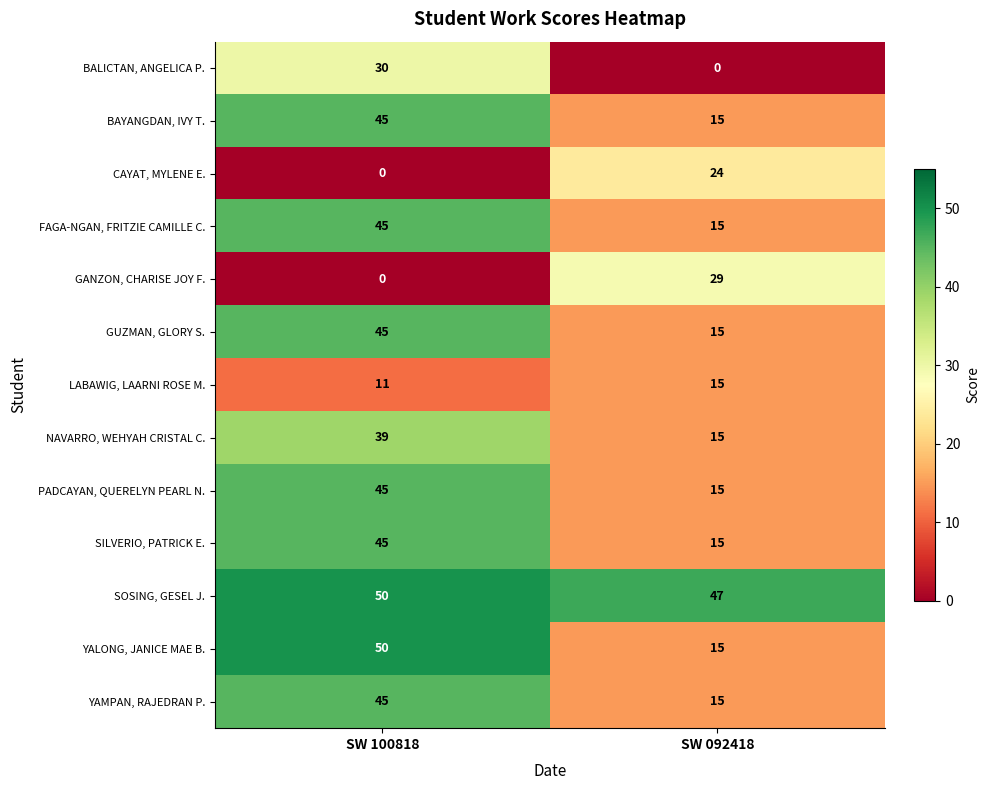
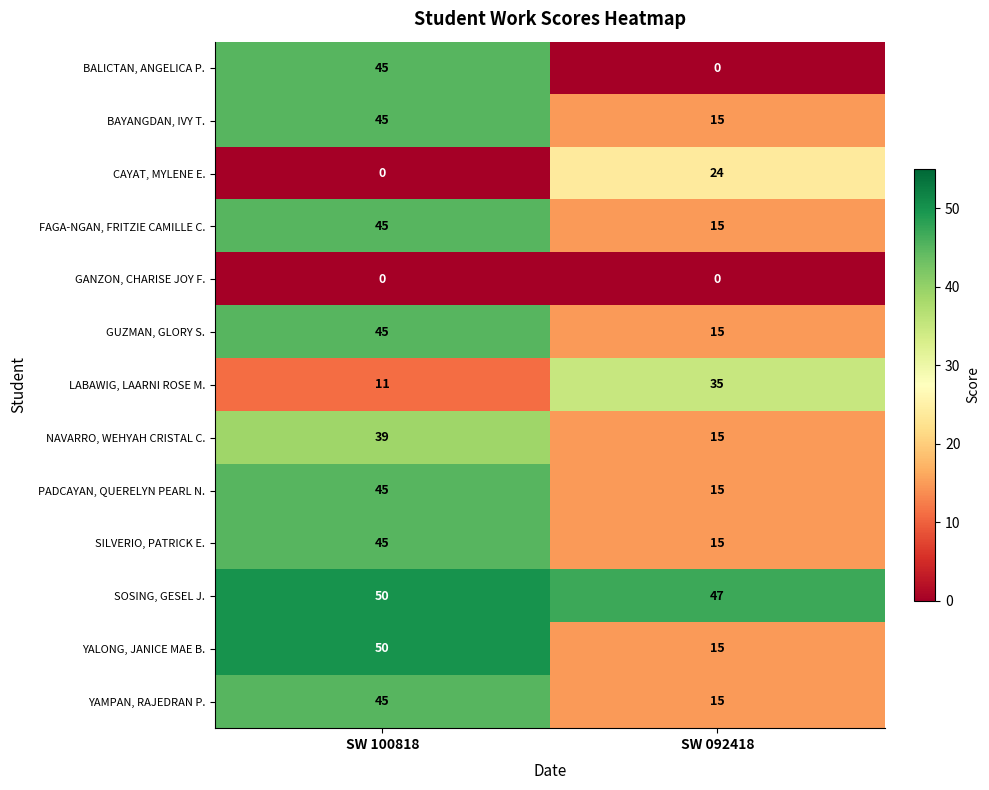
BALICTAN, ANGELICA P., SW 100818: 30 -> 45
GANZON, CHARISE JOY F., SW 092418: 29 -> 0
LABAWIG, LAARNI ROSE M., SW 092418: 15 -> 35
